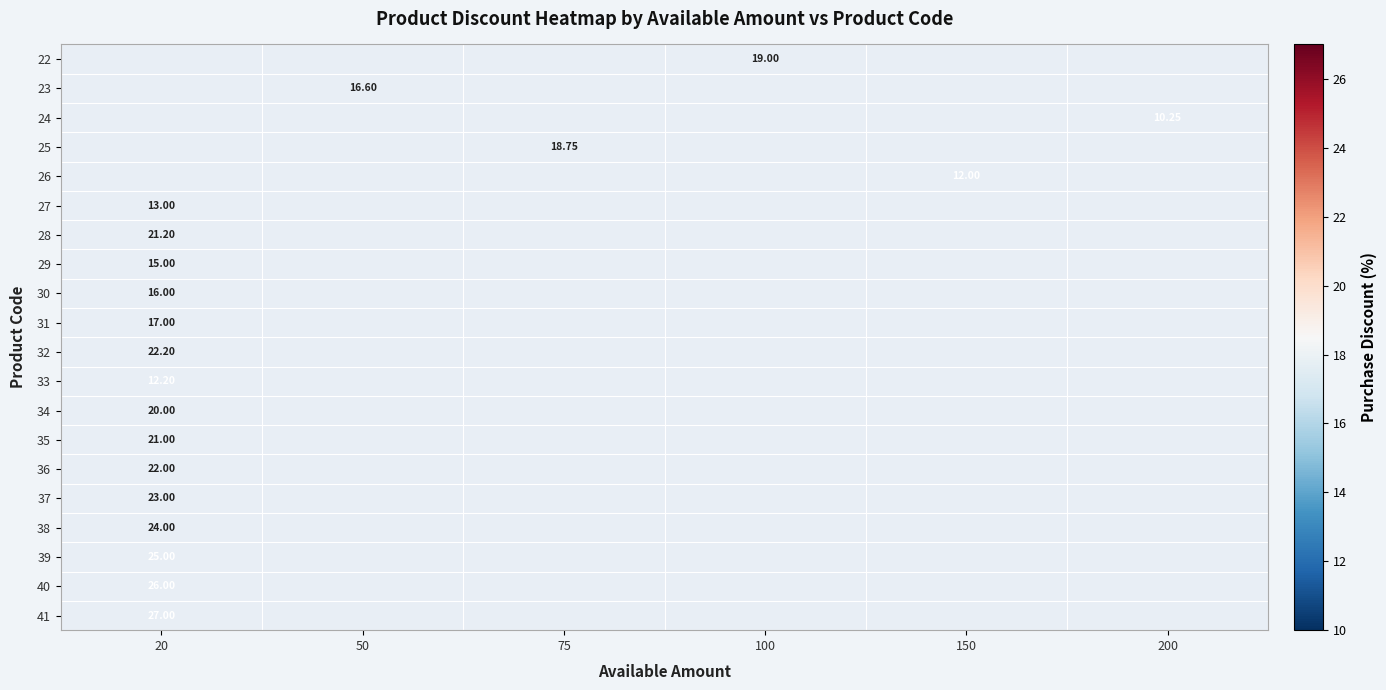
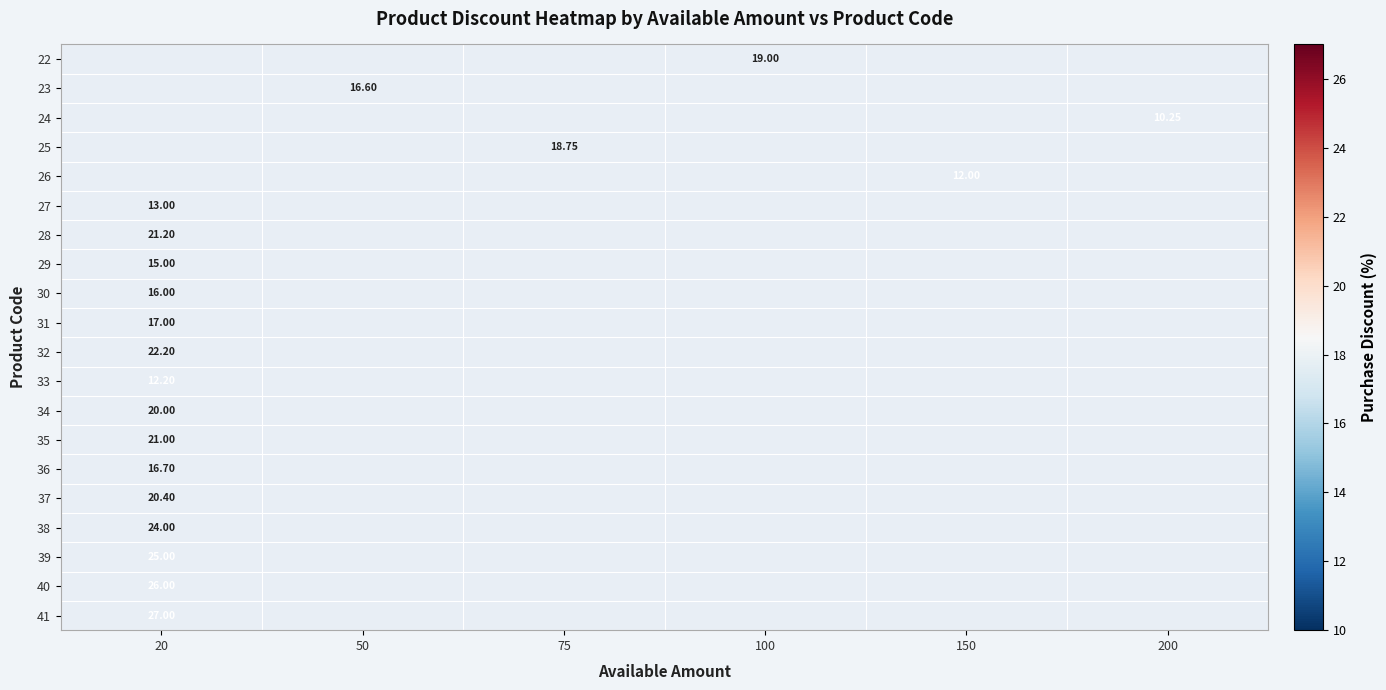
36, 20: 22.00 -> 16.70
37, 20: 23.00 -> 20.40
